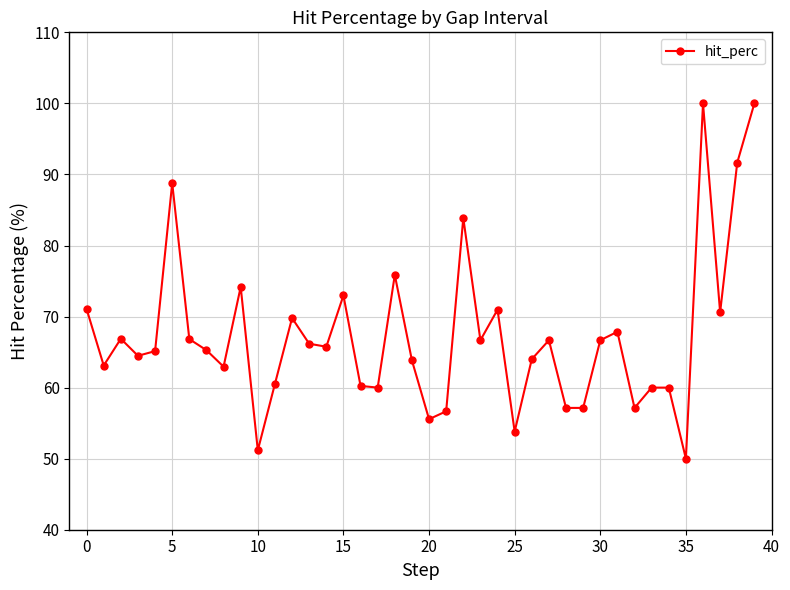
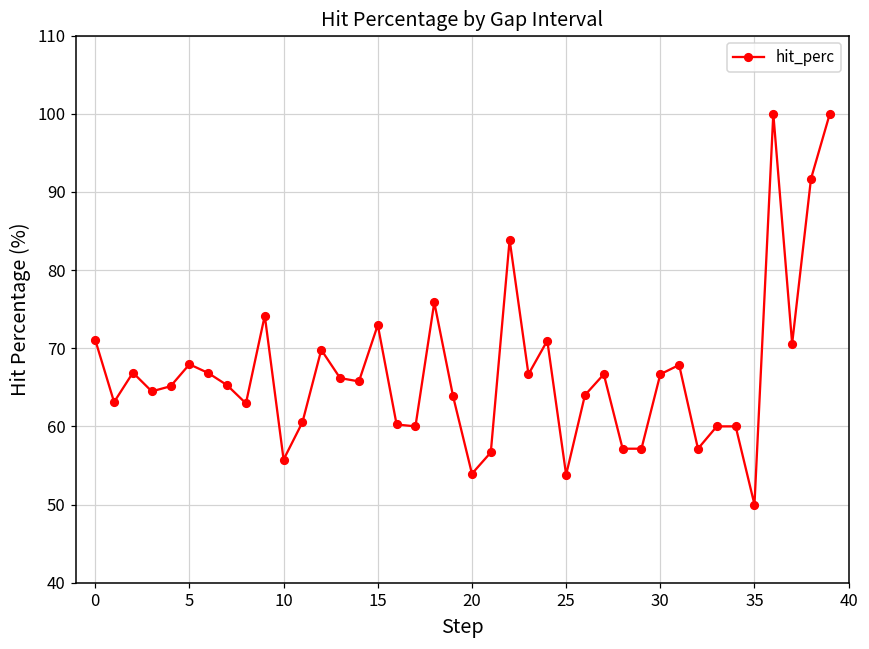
5: 89 -> 68
10: 51 -> 56
20: 56 -> 54
